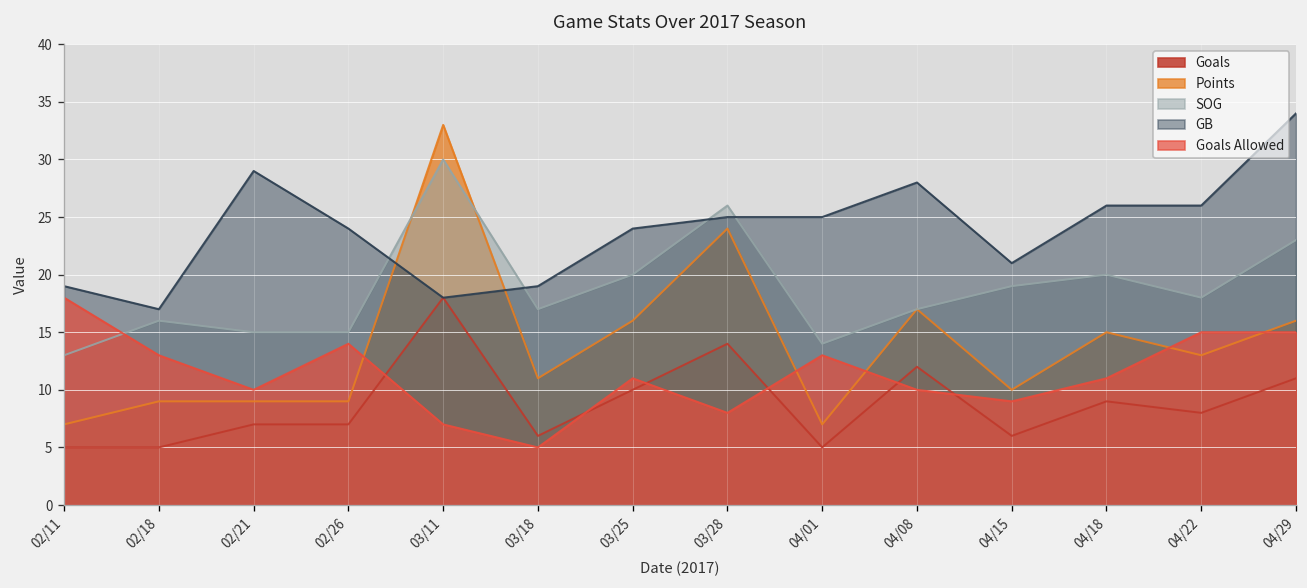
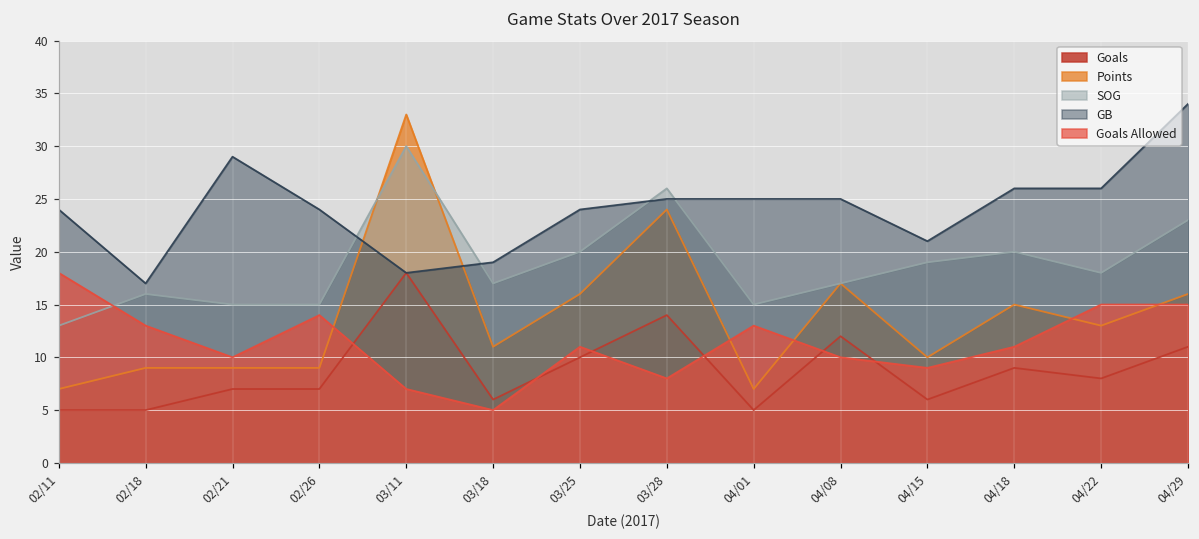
GB, 02/11: 19 -> 24
SOG, 04/01: 14 -> 15
GB, 04/08: 28 -> 25
